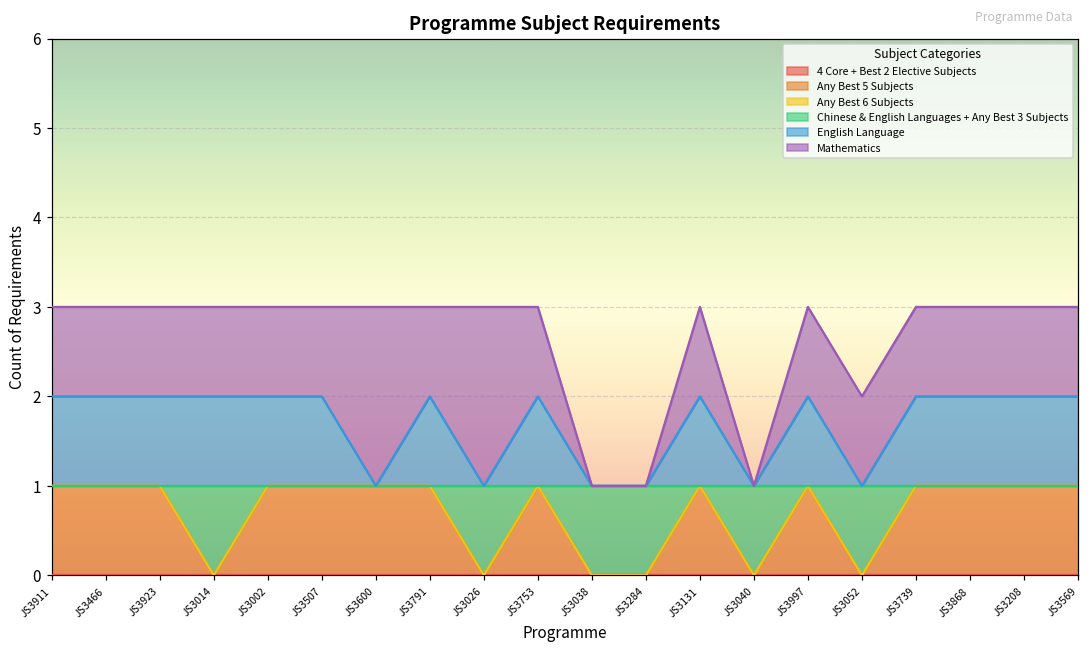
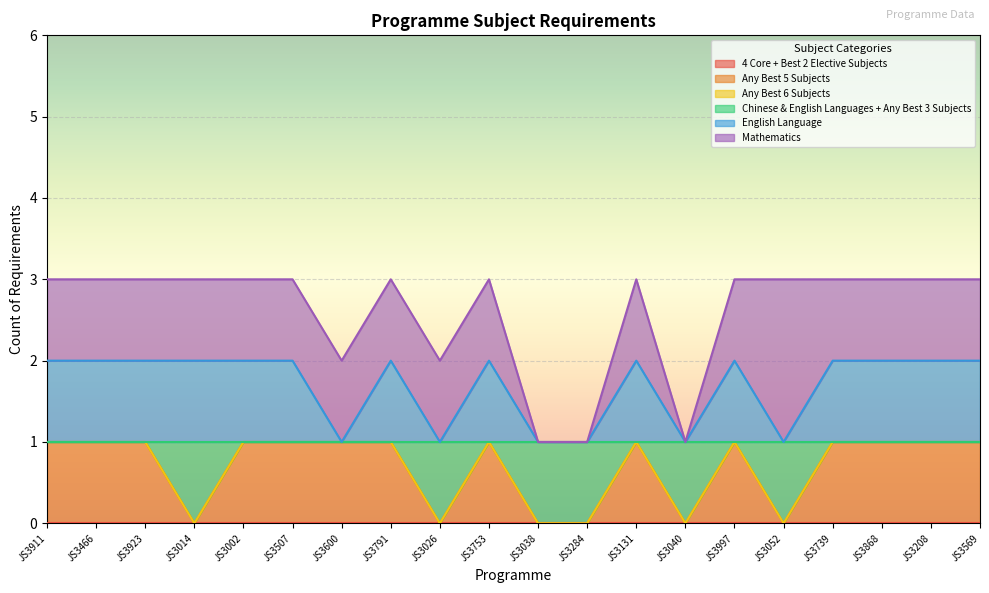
Mathematics, JS3600: 2 -> 1
Mathematics, JS3026: 2 -> 1
Mathematics, JS3052: 1 -> 2
